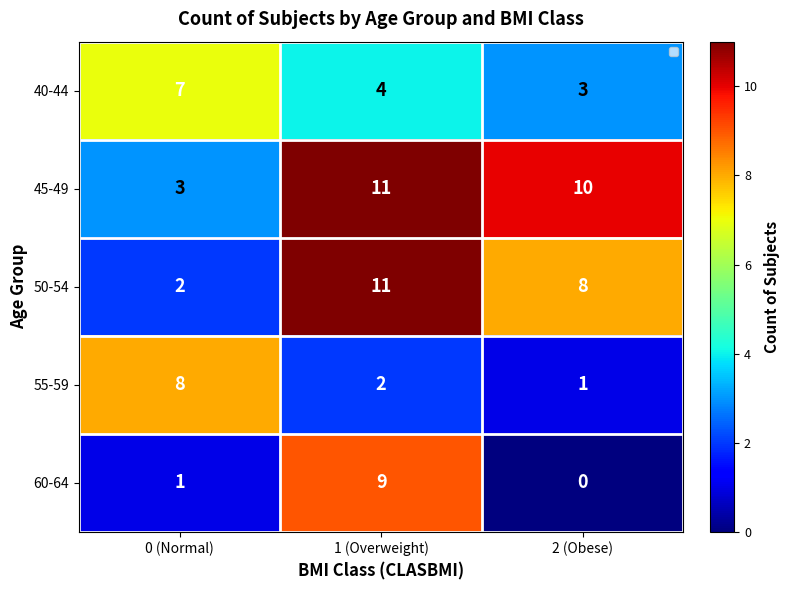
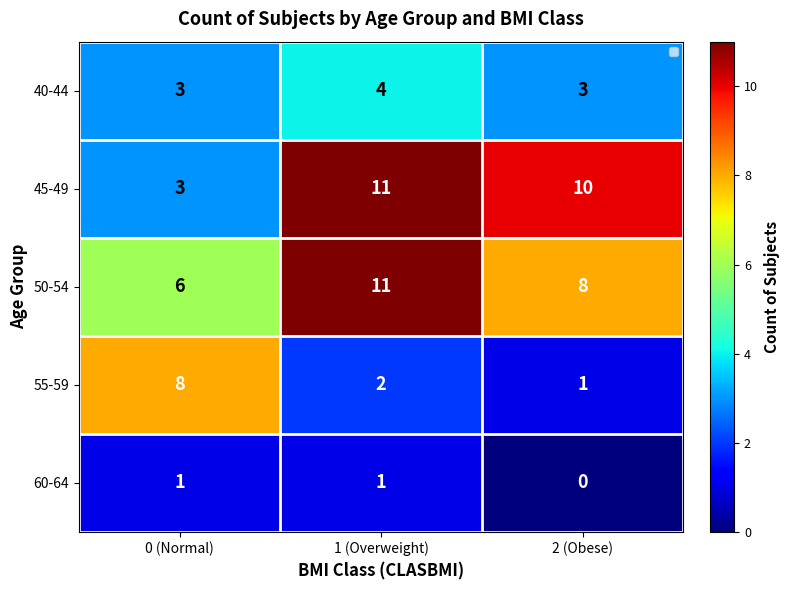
40-44, 0 (Normal): 7 -> 3
50-54, 0 (Normal): 2 -> 6
60-64, 1 (Overweight): 9 -> 1
